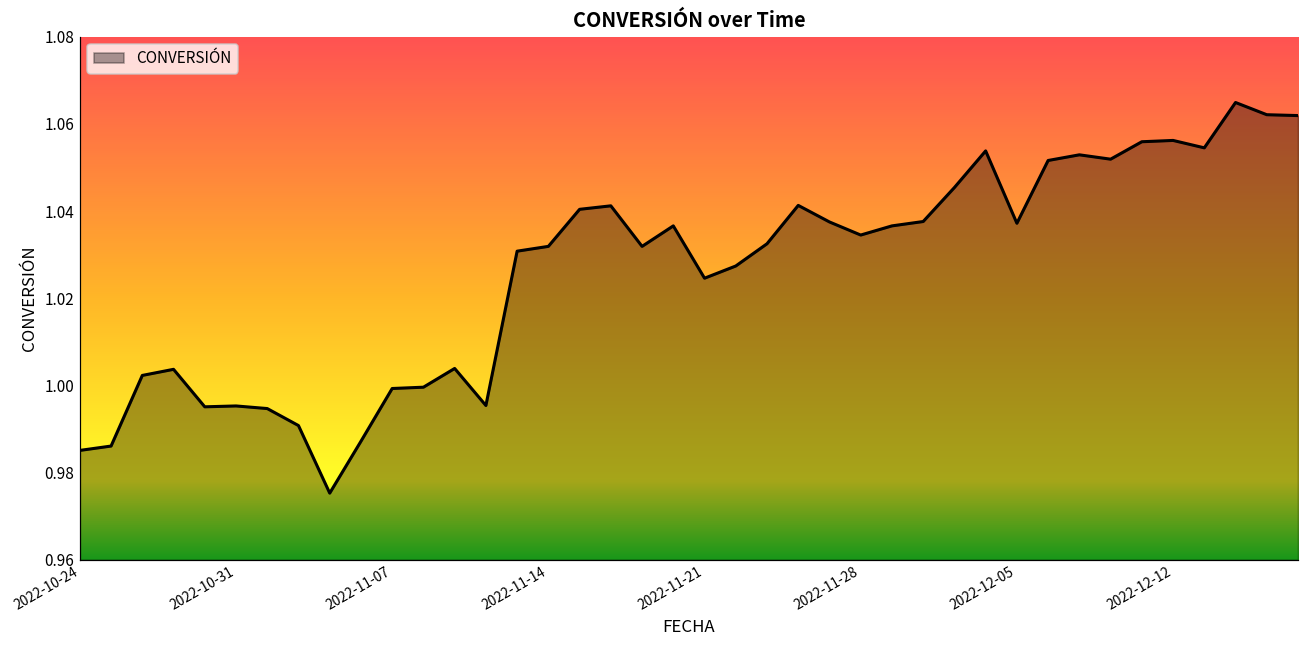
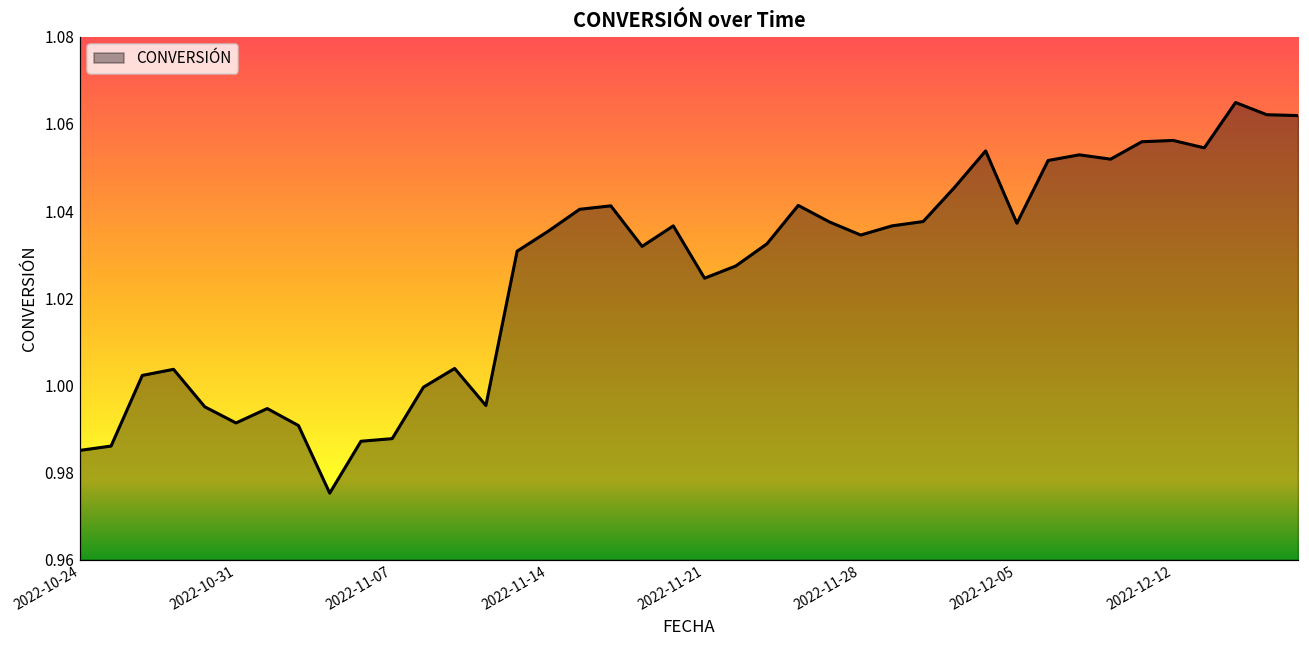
2022-10-31: 0.995 -> 0.991
2022-11-07: 0.999 -> 0.988
2022-11-14: 1.032 -> 1.035
